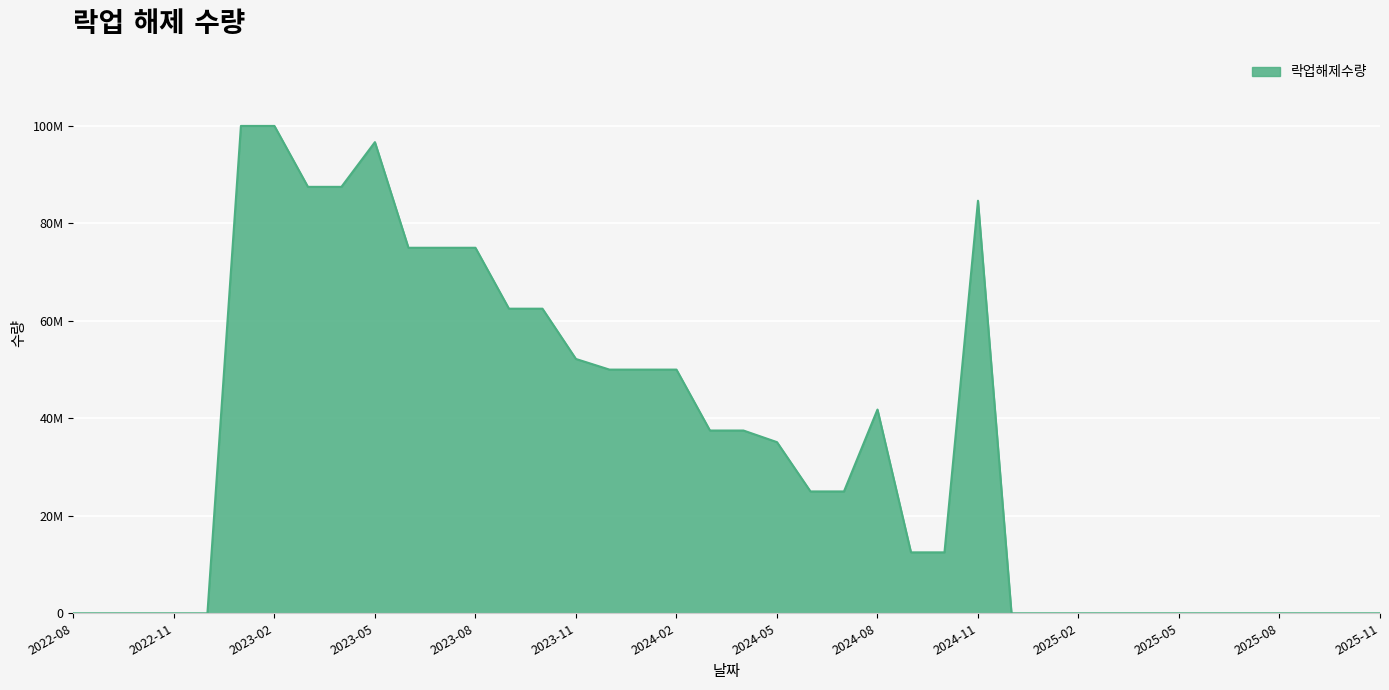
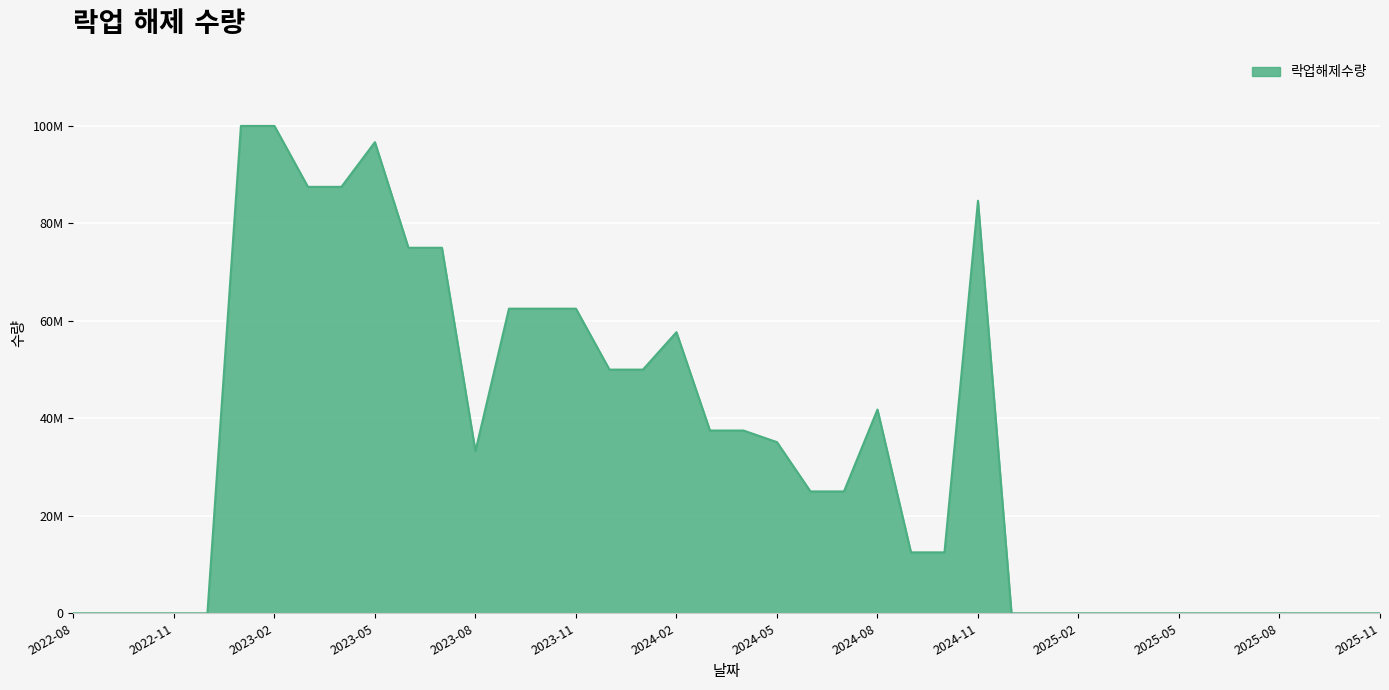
2023-08: 75000000 -> 33000000
2023-11: 52000000 -> 63000000
2024-02: 50000000 -> 58000000
